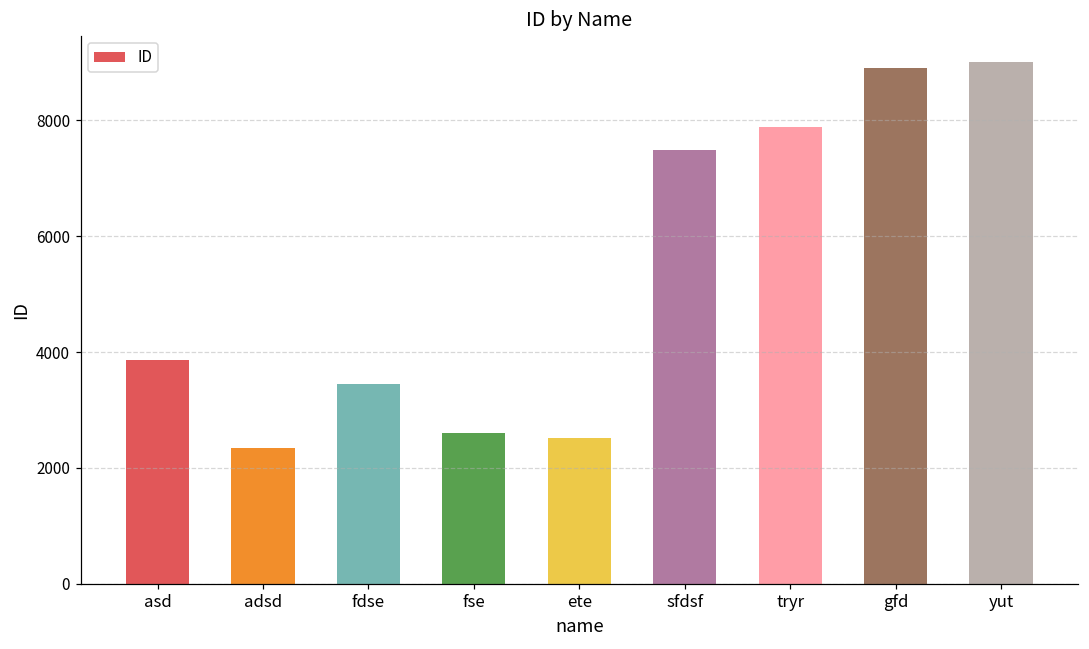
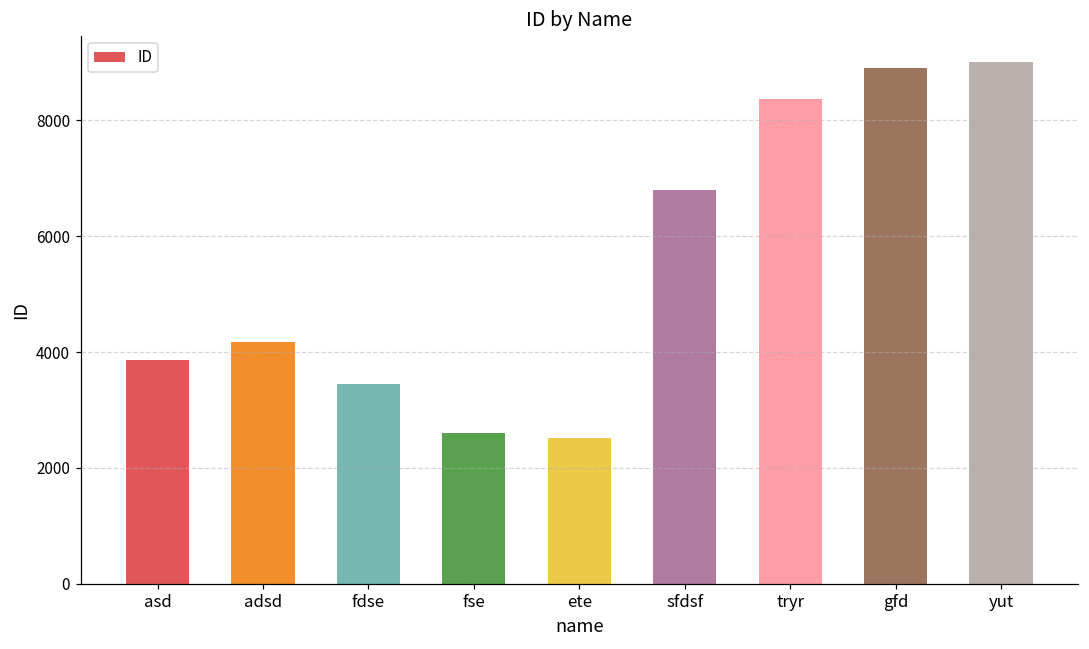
adsd: 2300 -> 4200
sfdsf: 7500 -> 6800
tryr: 7900 -> 8400
